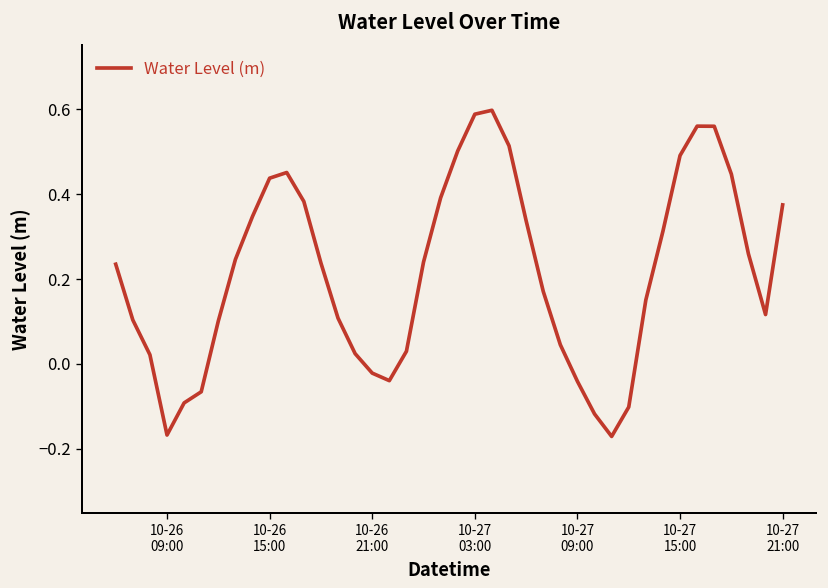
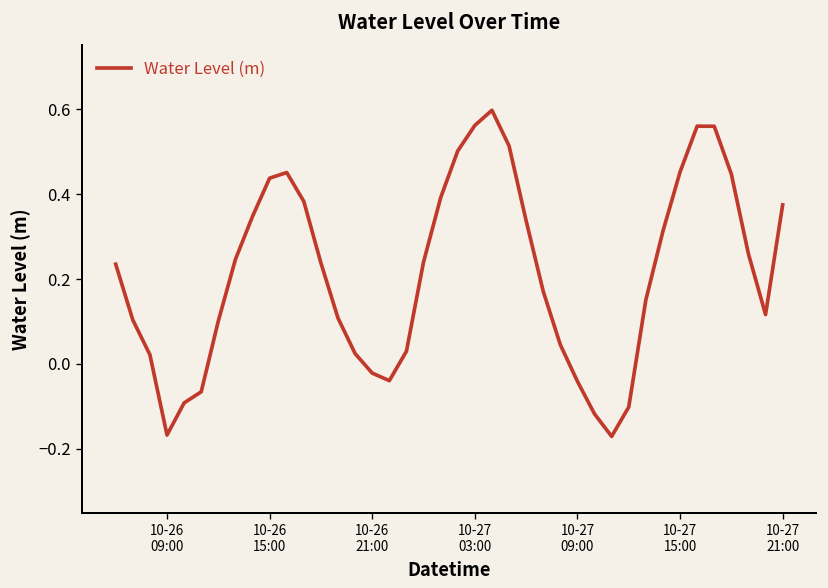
10-27 03:00: 0.59 -> 0.56
10-27 15:00: 0.49 -> 0.45
